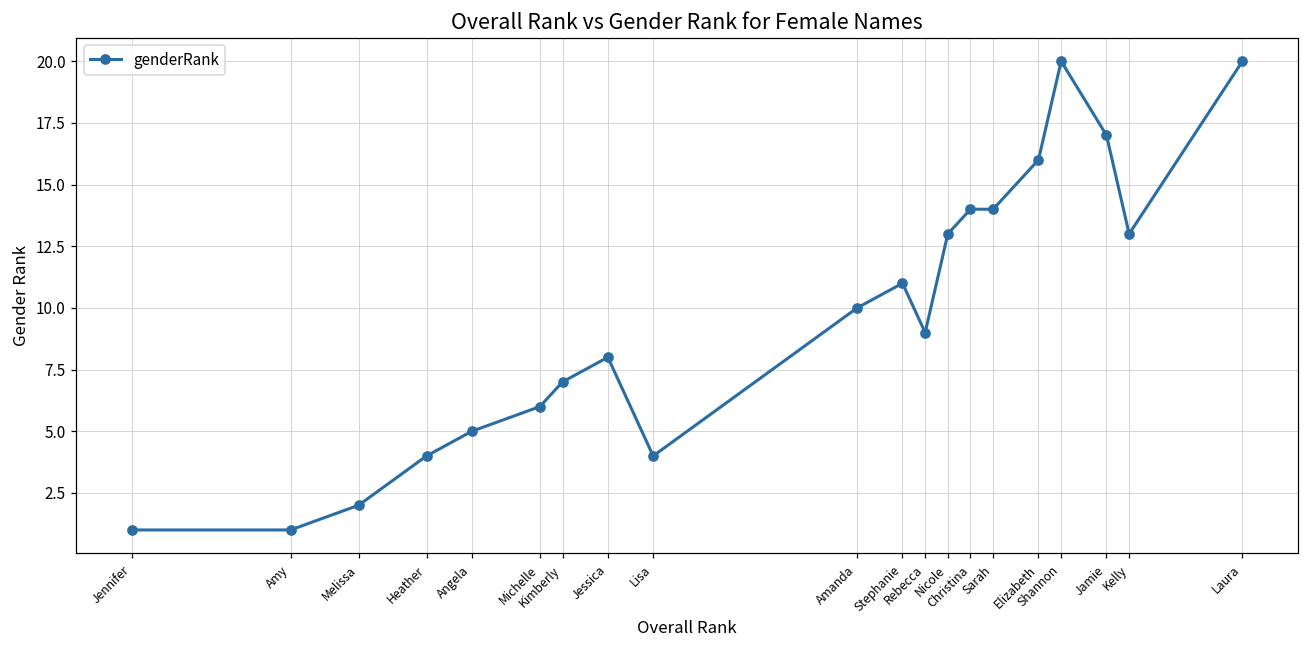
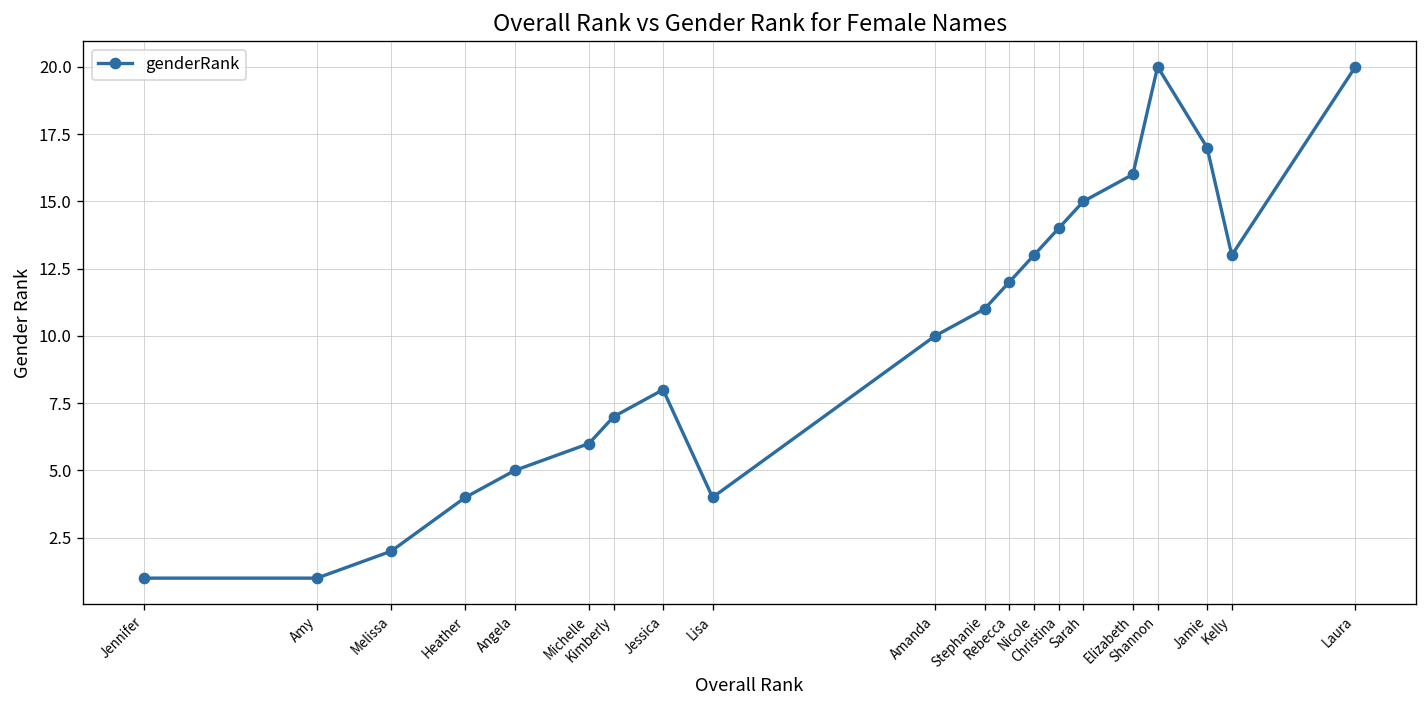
Rebecca: 9 -> 12
Sarah: 14 -> 15
